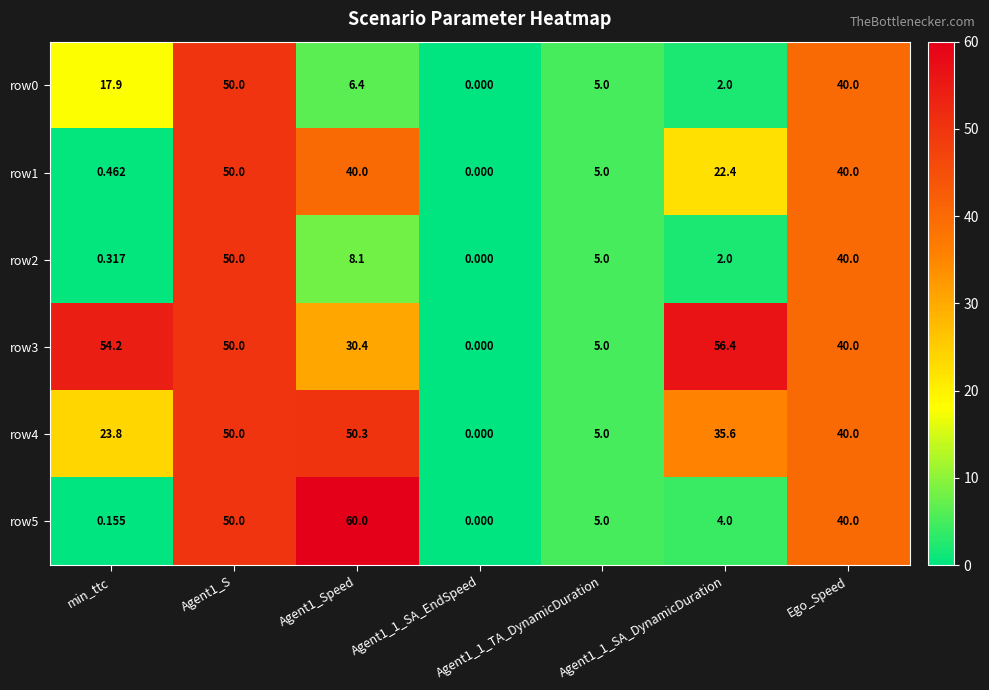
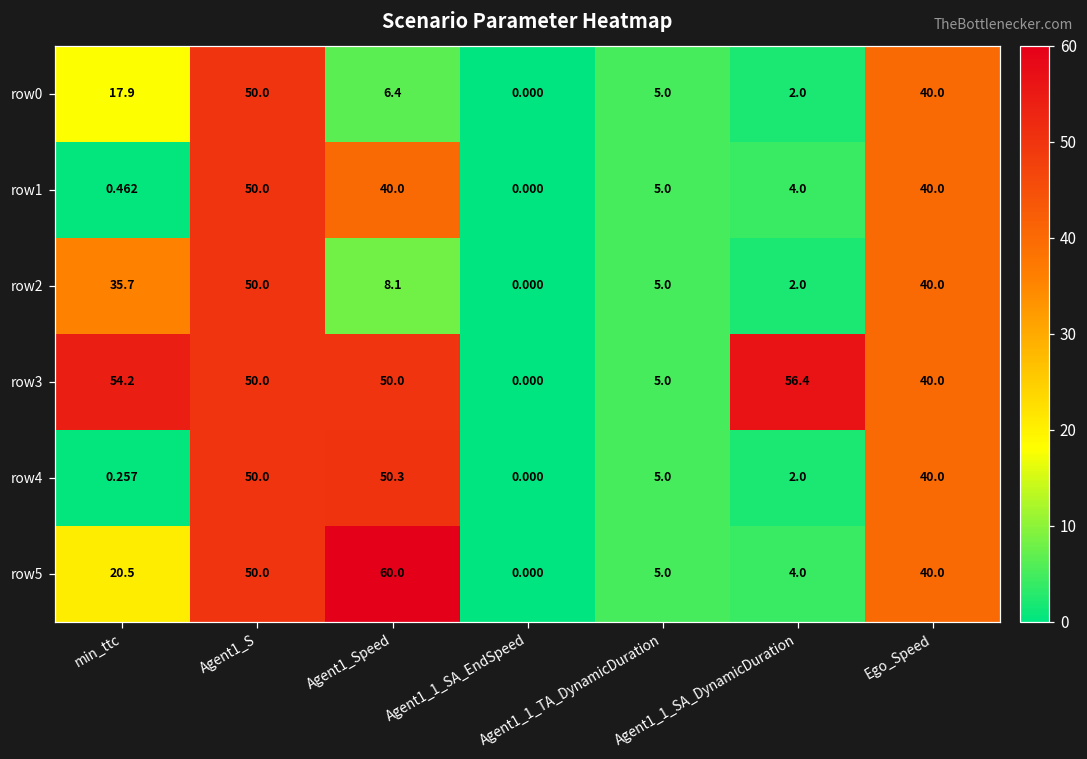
row1, Agent1_1_SA_DynamicDuration: 22.4 -> 4.0
row2, min_ttc: 0.317 -> 35.7
row3, Agent1_Speed: 30.4 -> 50.0
row4, min_ttc: 23.8 -> 0.257
row4, Agent1_1_SA_DynamicDuration: 35.6 -> 2.0
row5, min_ttc: 0.155 -> 20.5
